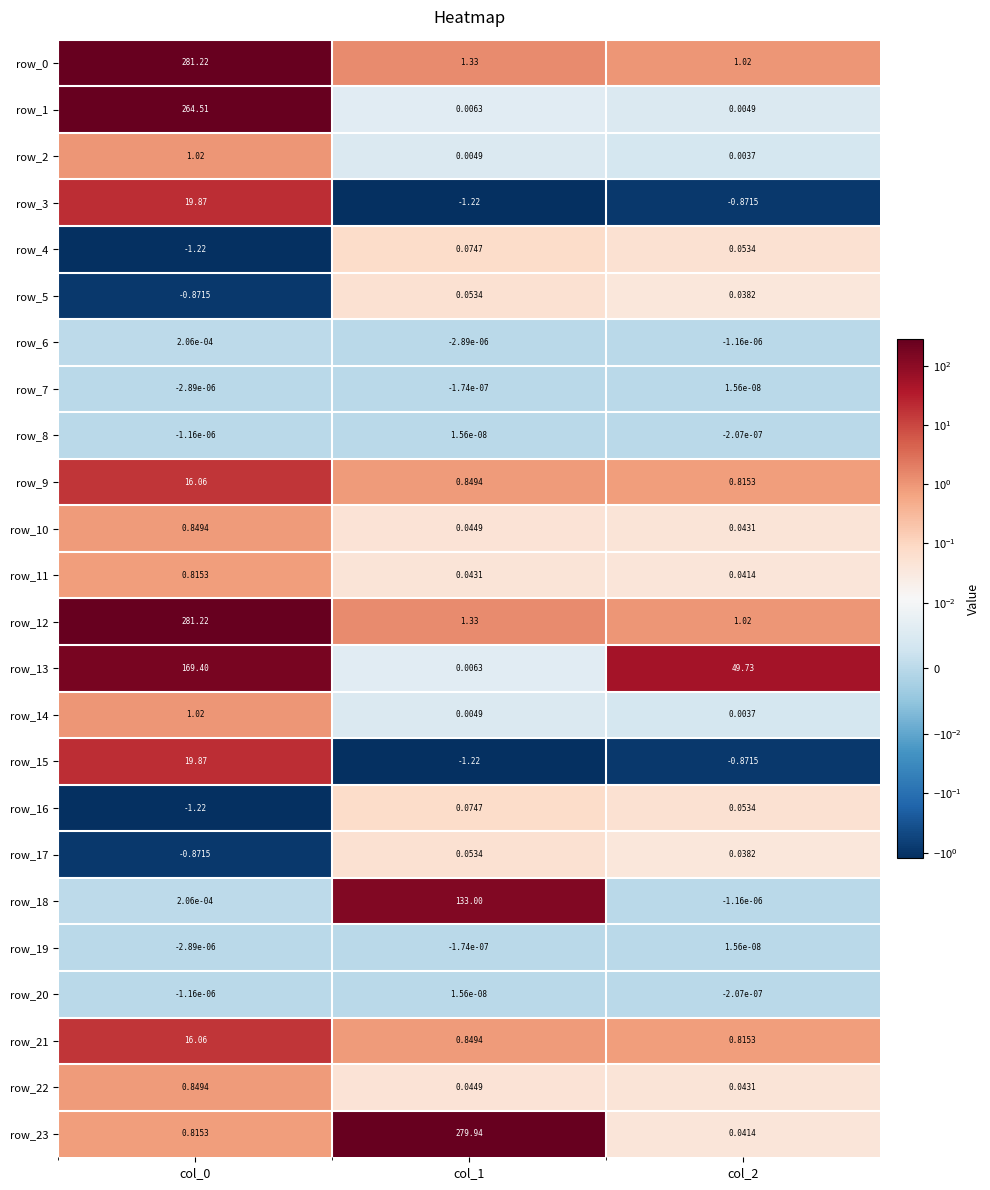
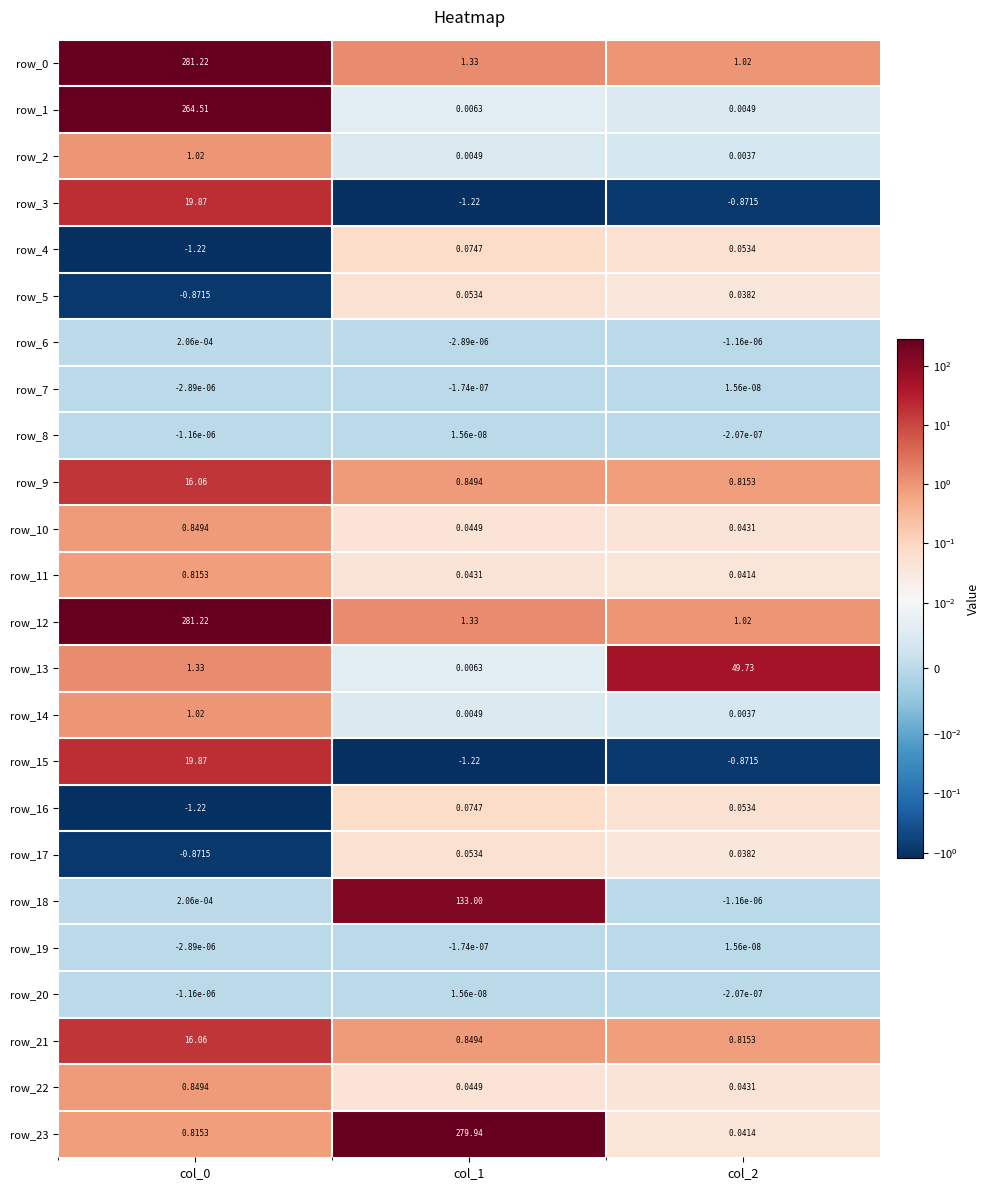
row_13, col_0: 169.40 -> 1.33
